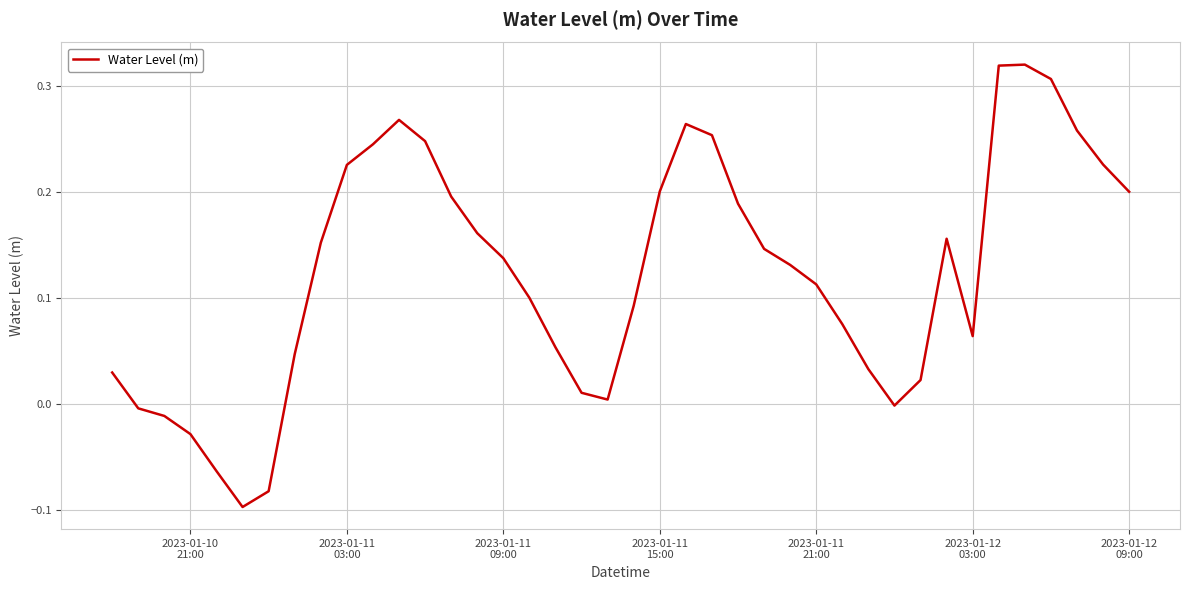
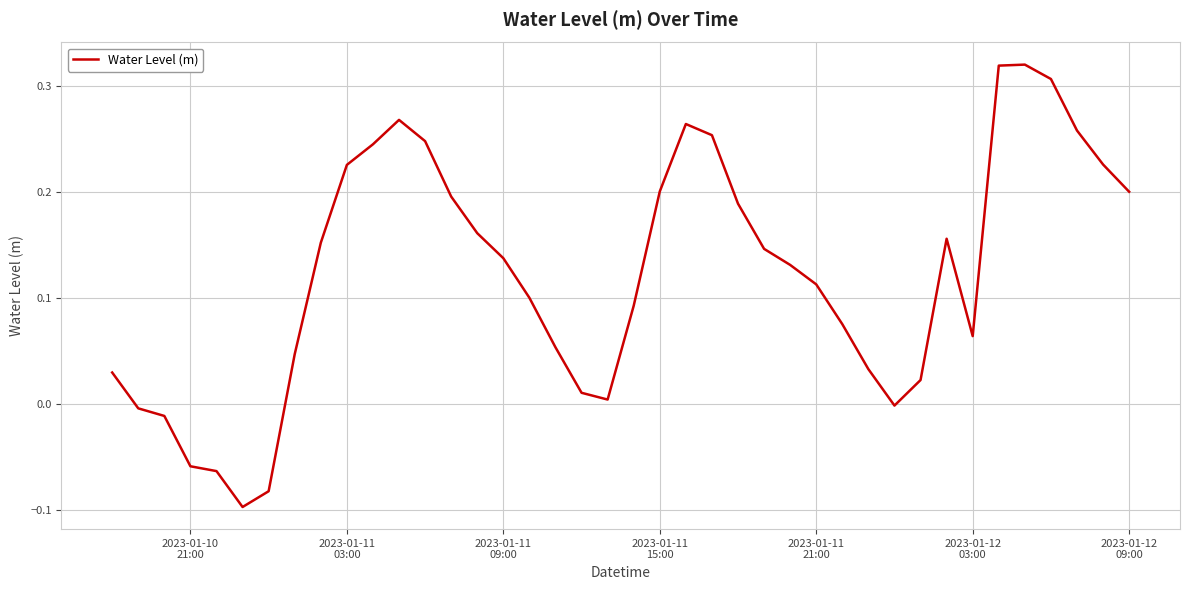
2023-01-10 21:00: -0.028 -> -0.059
